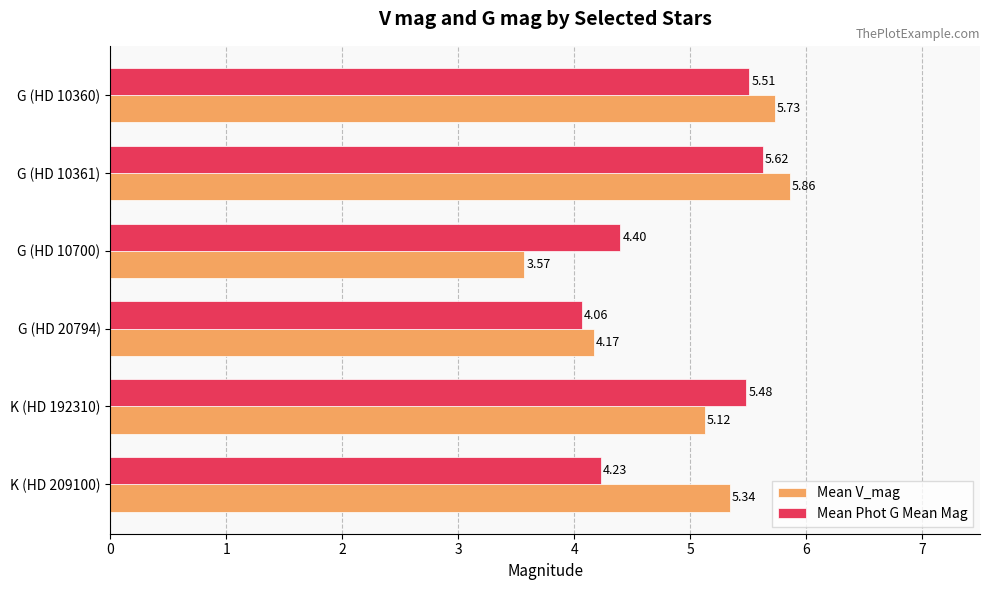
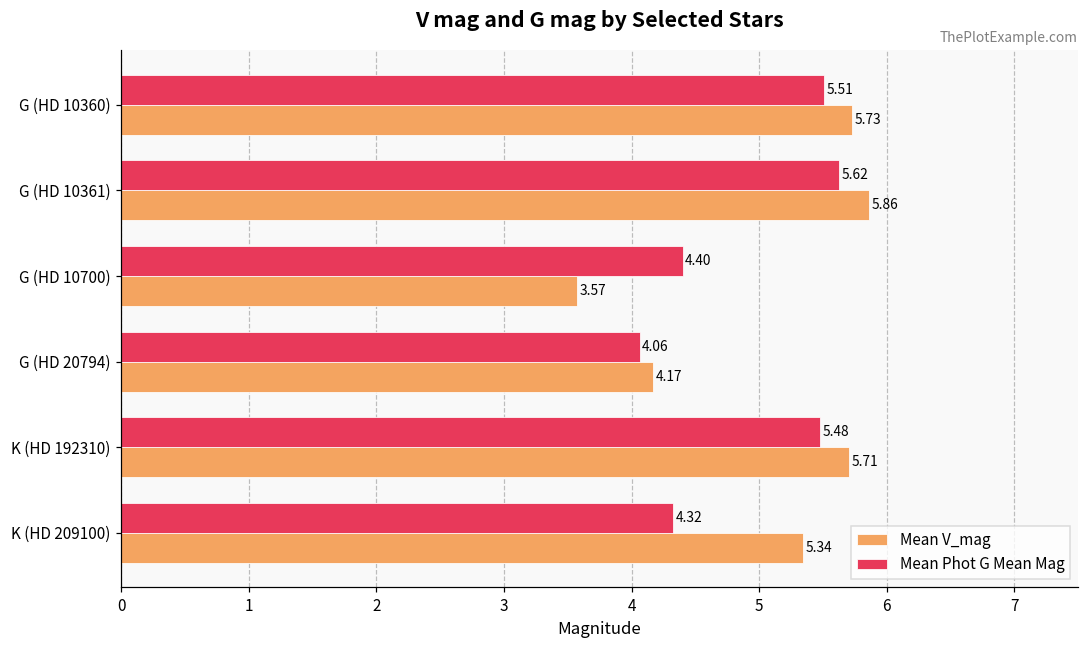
Mean V_mag, K (HD 192310): 5.12 -> 5.71
Mean Phot G Mean Mag, K (HD 209100): 4.23 -> 4.32
